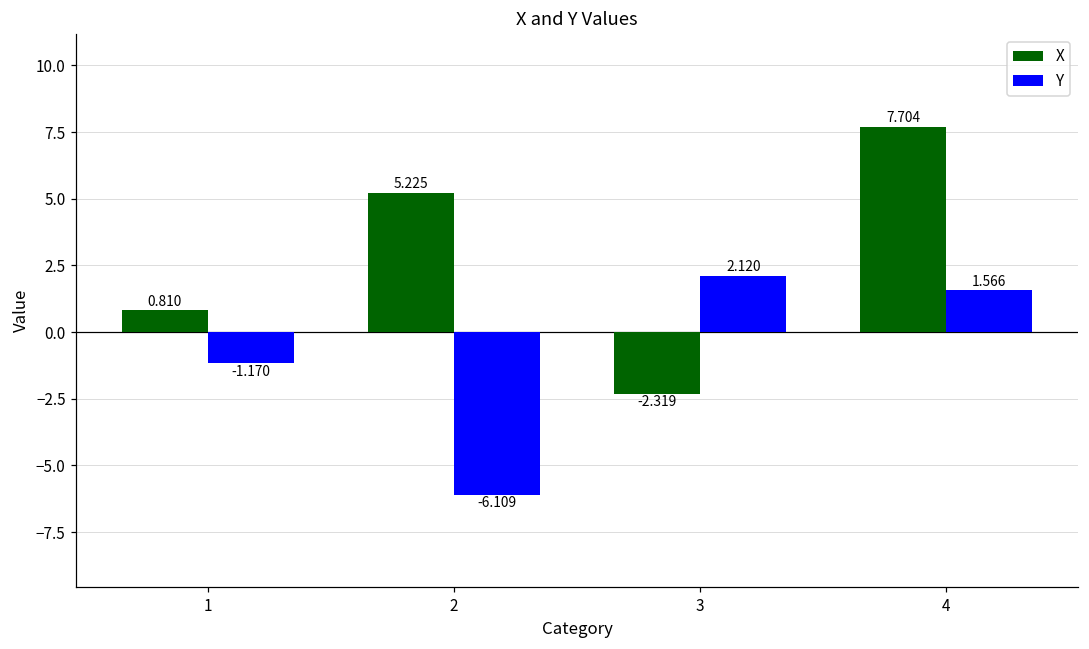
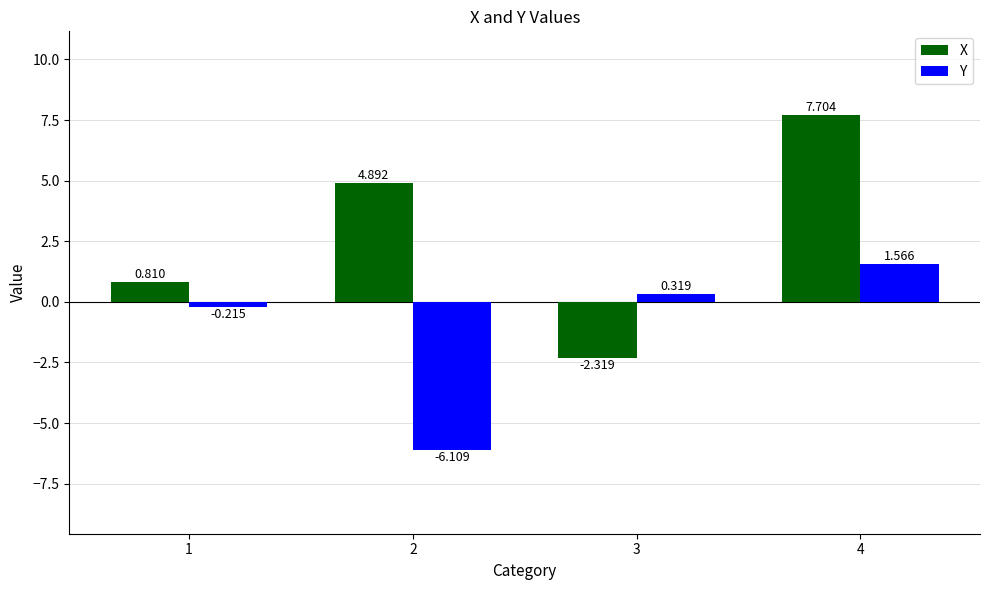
Y, 1: -1.170 -> -0.215
X, 2: 5.225 -> 4.892
Y, 3: 2.120 -> 0.319
